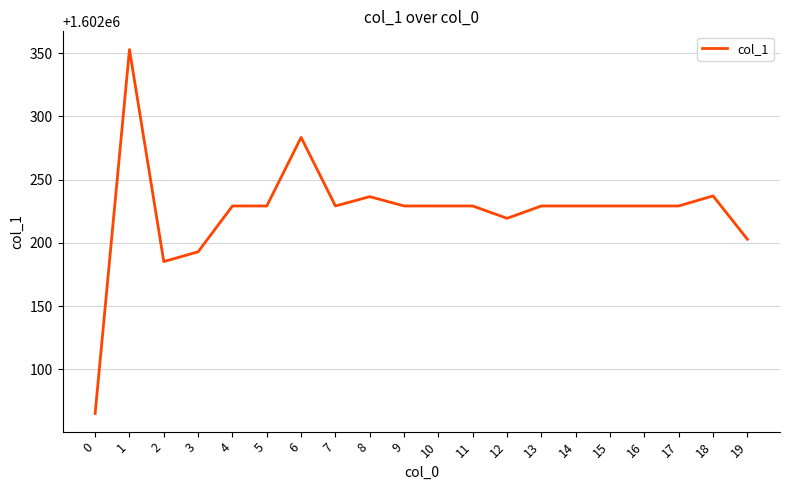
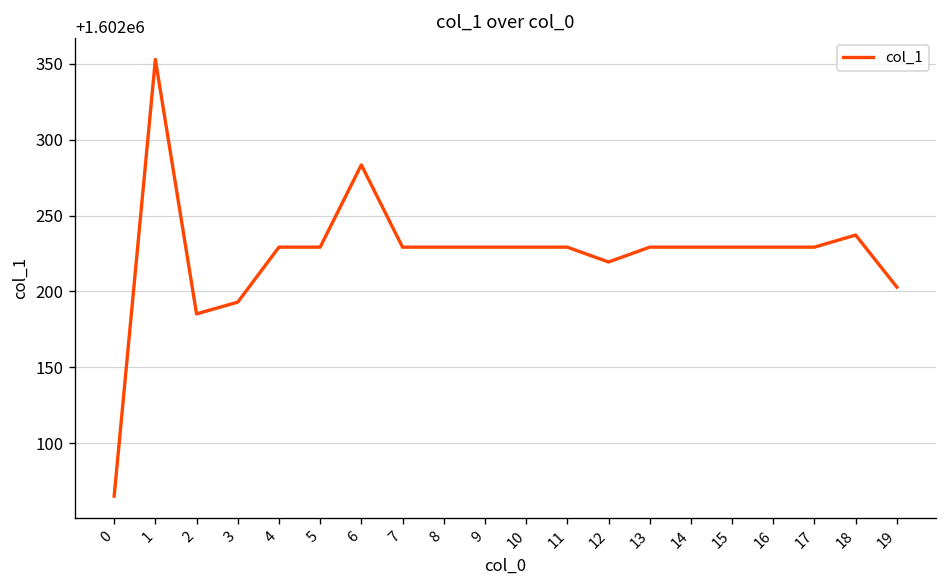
8: 1602237 -> 1602229
